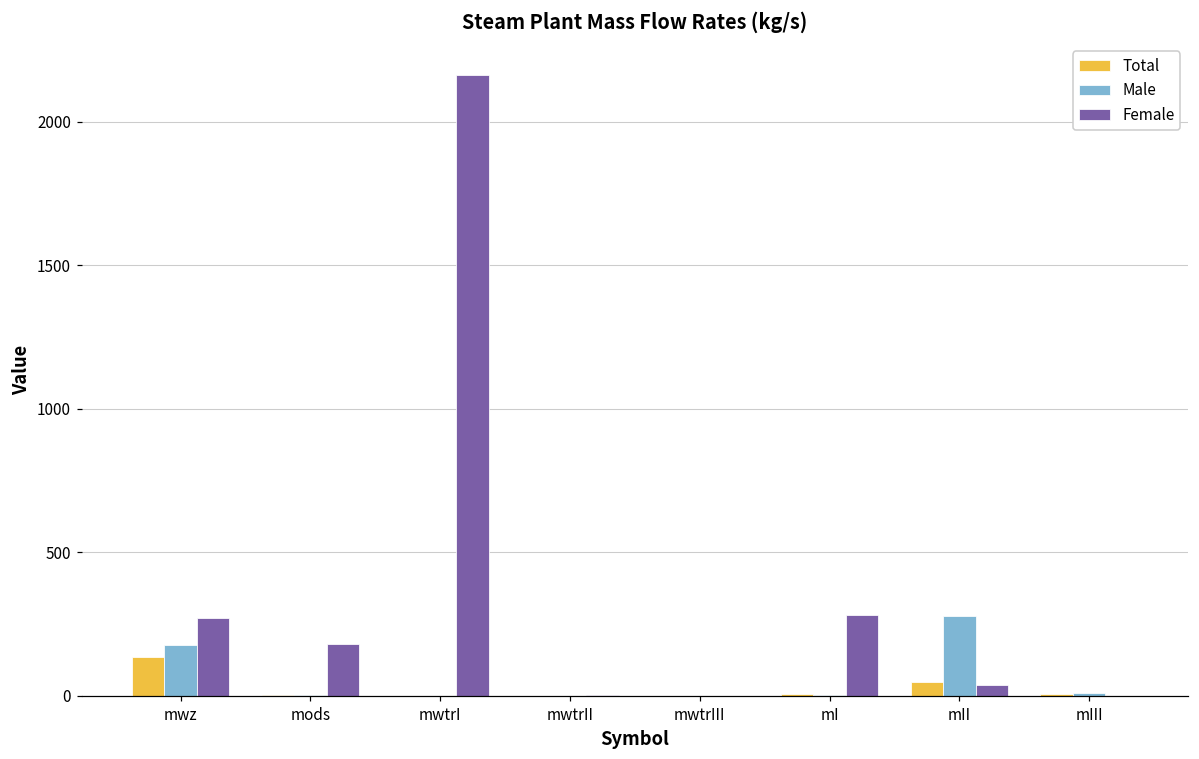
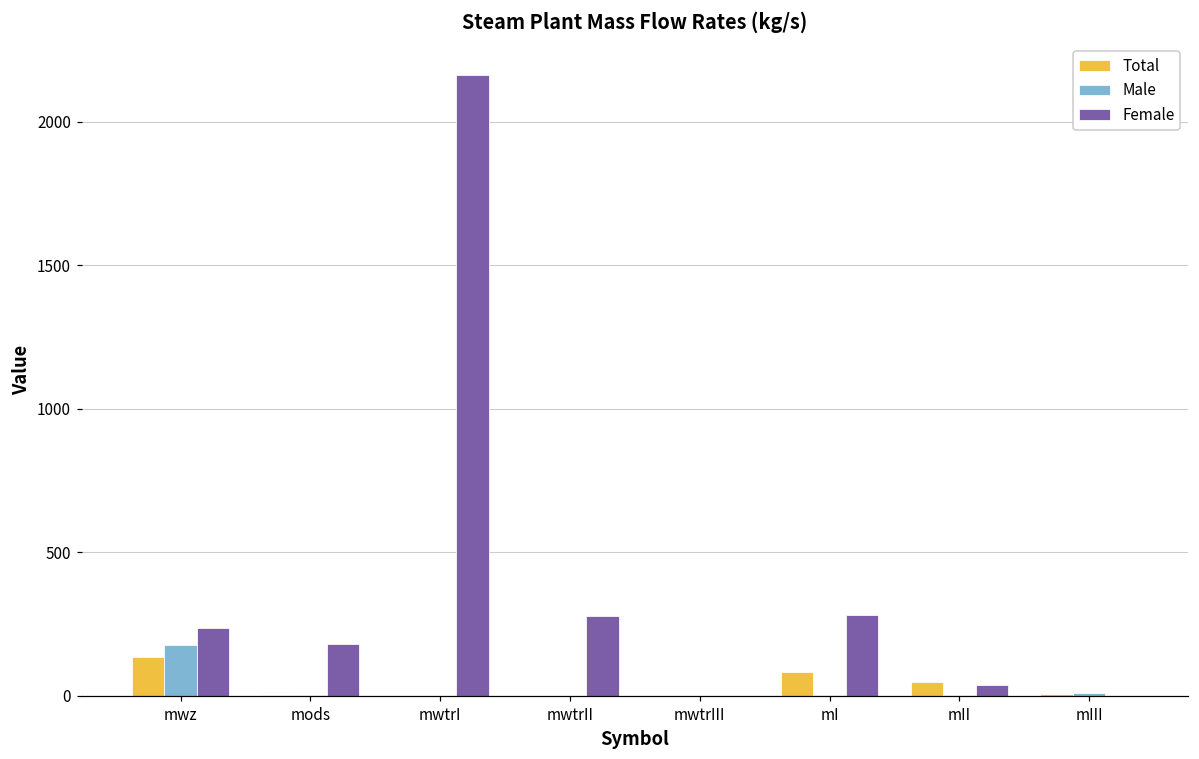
Female, mwz: 270 -> 240
Female, mwtrII: 0 -> 280
Total, mI: 10 -> 80
Male, mII: 280 -> 0
